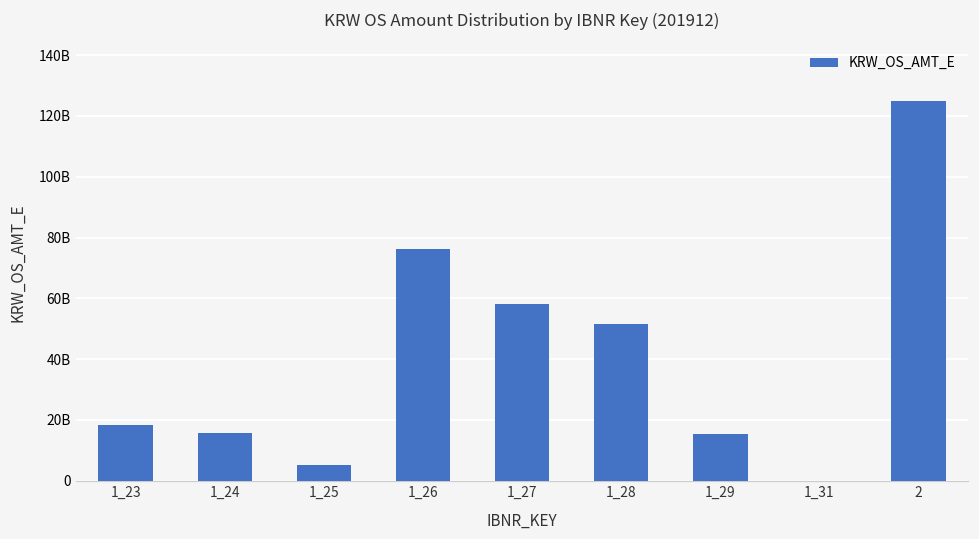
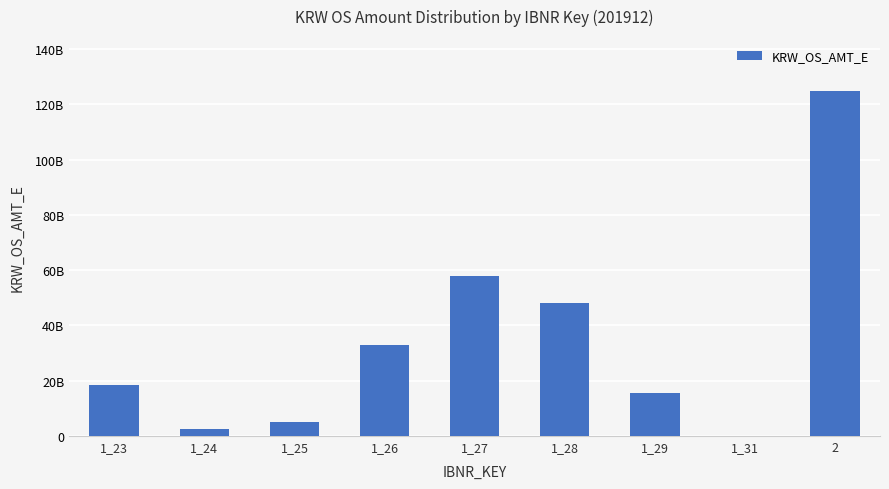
1_24: 16000000000 -> 3000000000
1_26: 76000000000 -> 33000000000
1_28: 52000000000 -> 48000000000
